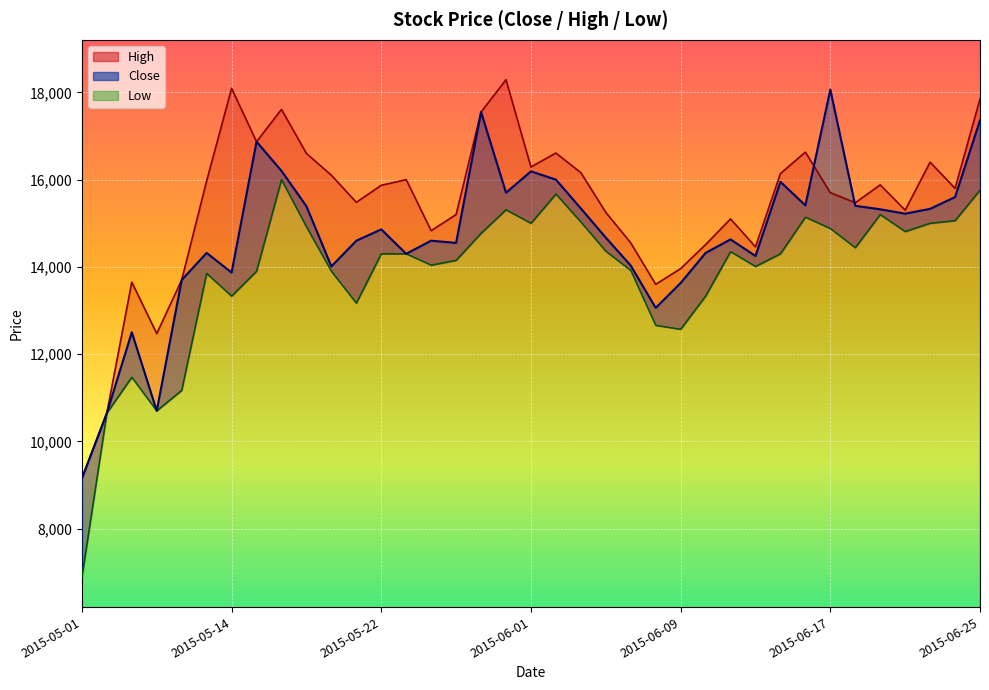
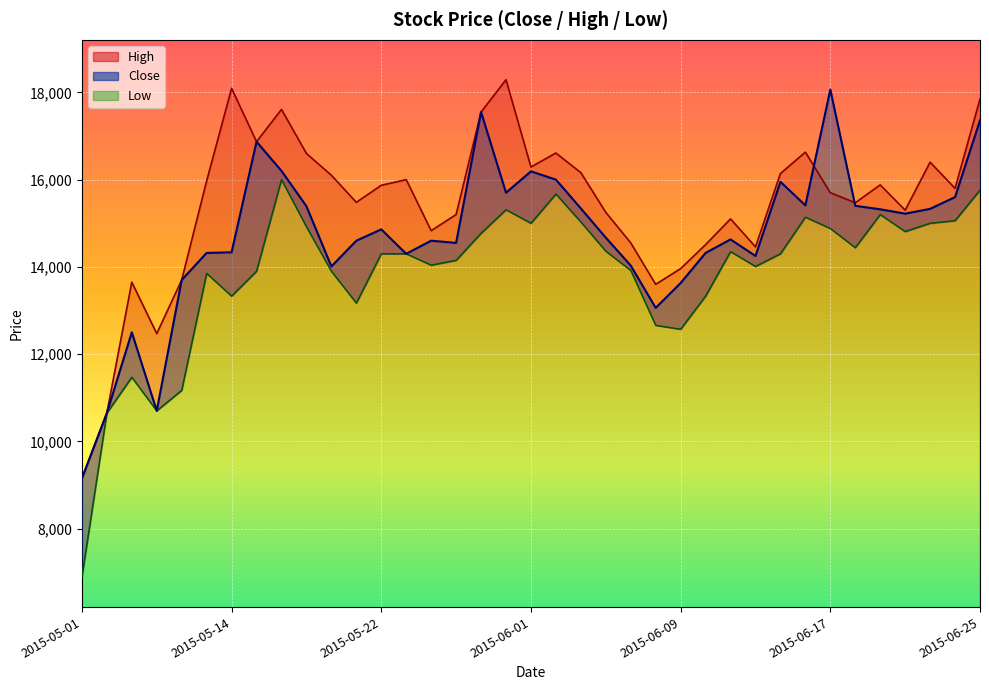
Close, 2015-05-14: 13,900 -> 14,300
